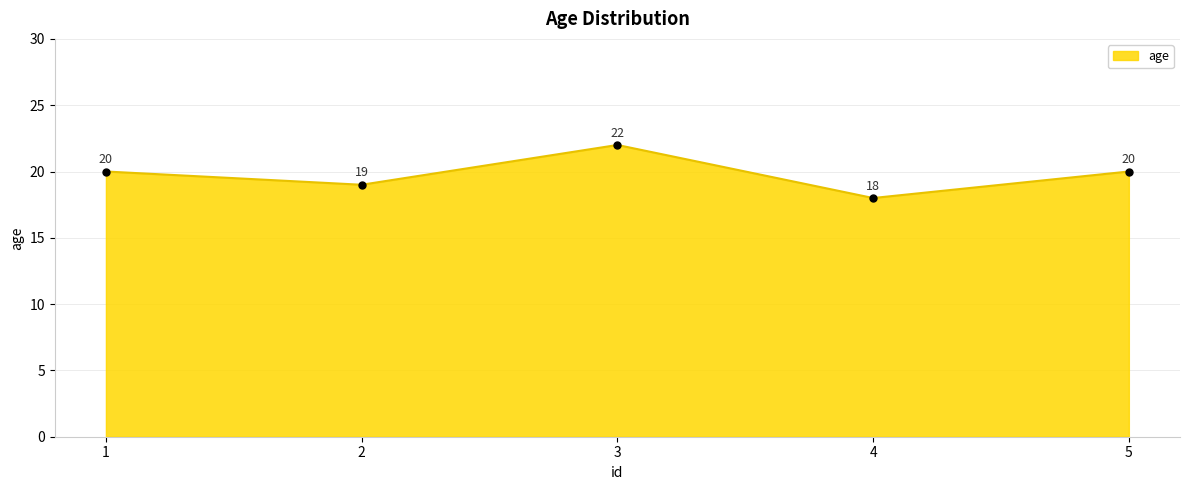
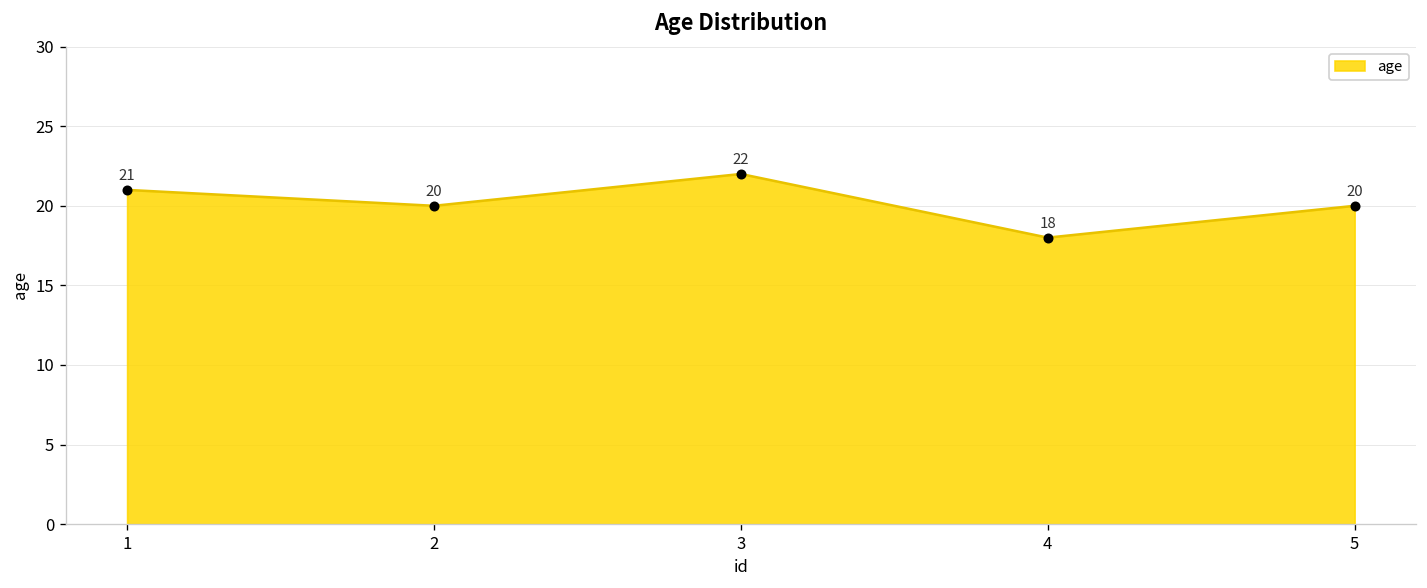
1: 20 -> 21
2: 19 -> 20
